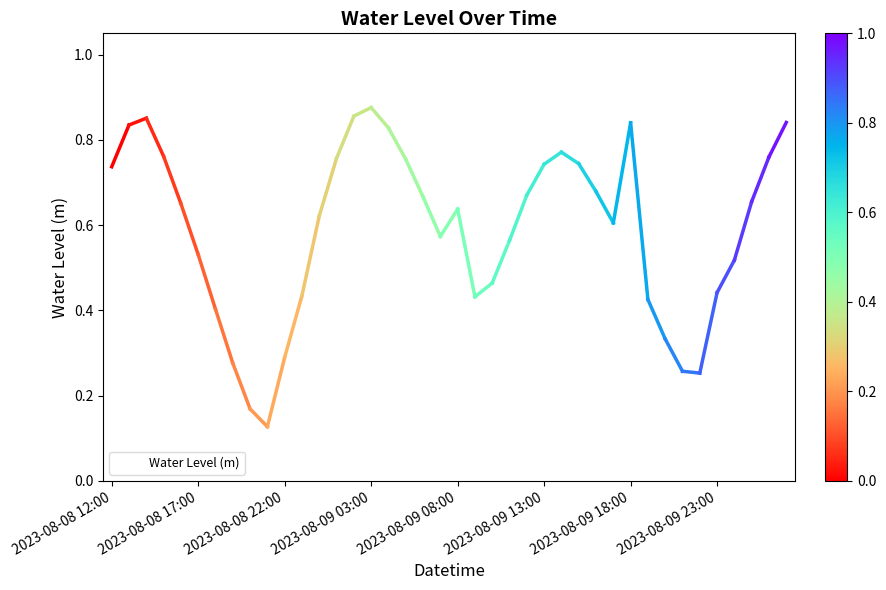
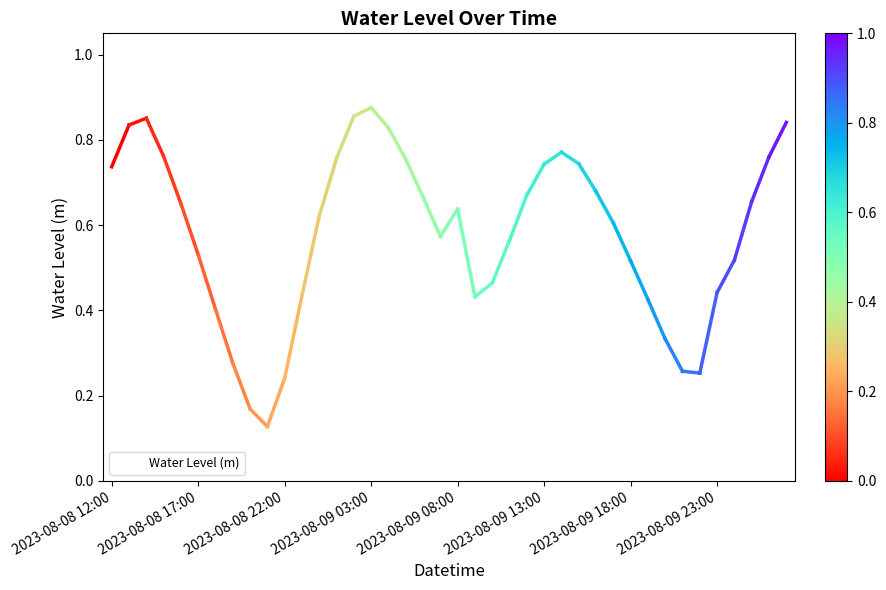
Water Level (m), 2023-08-08 22:00: 0.29 -> 0.24
Water Level (m), 2023-08-09 18:00: 0.84 -> 0.52
